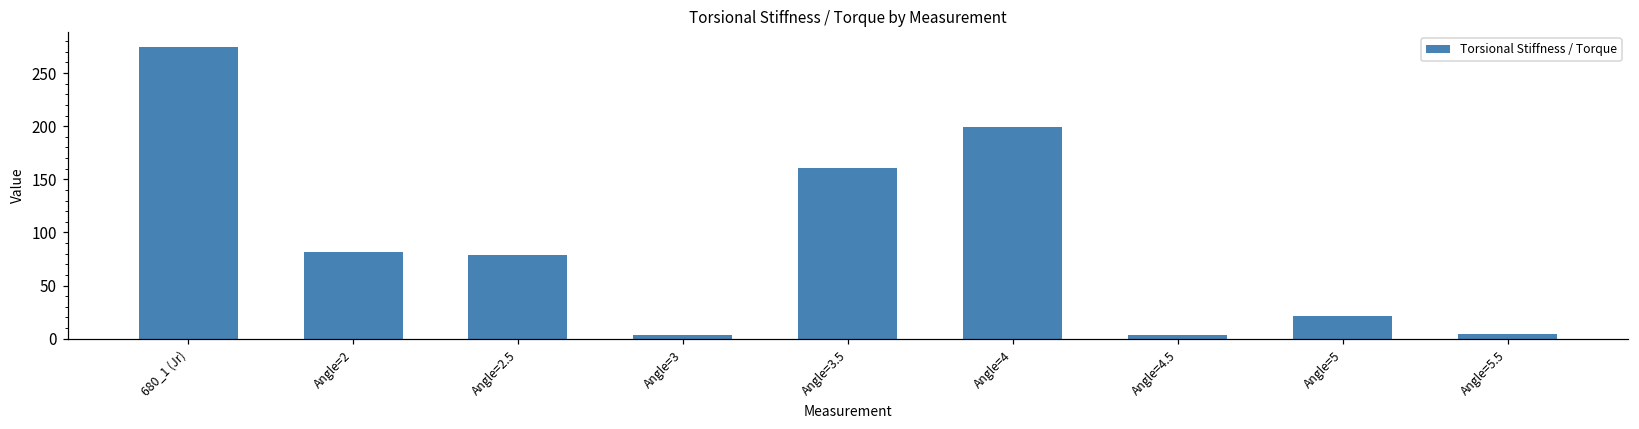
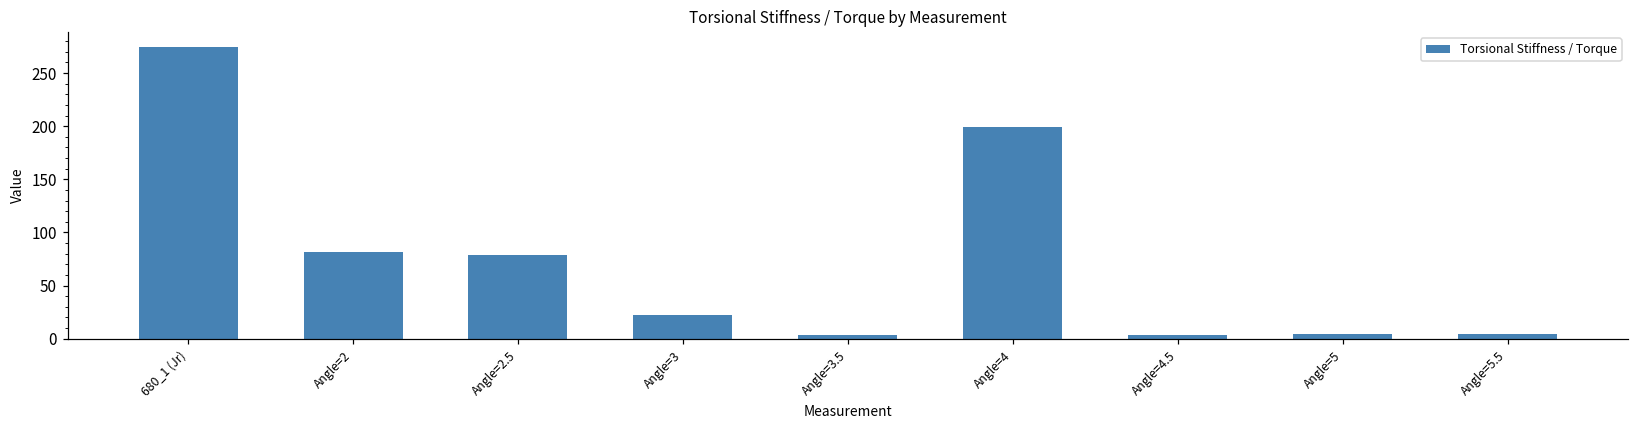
Angle=3: 0 -> 20
Angle=3.5: 160 -> 0
Angle=5: 20 -> 0
